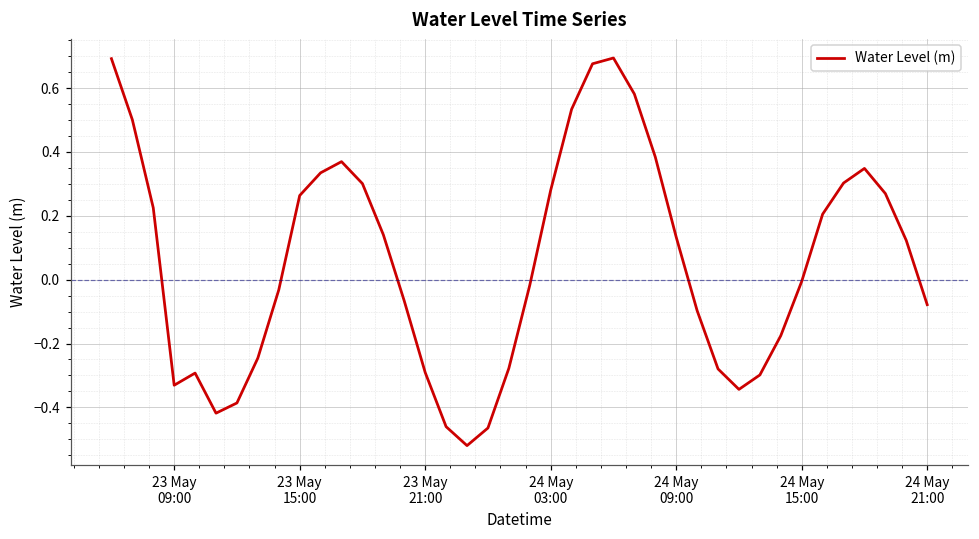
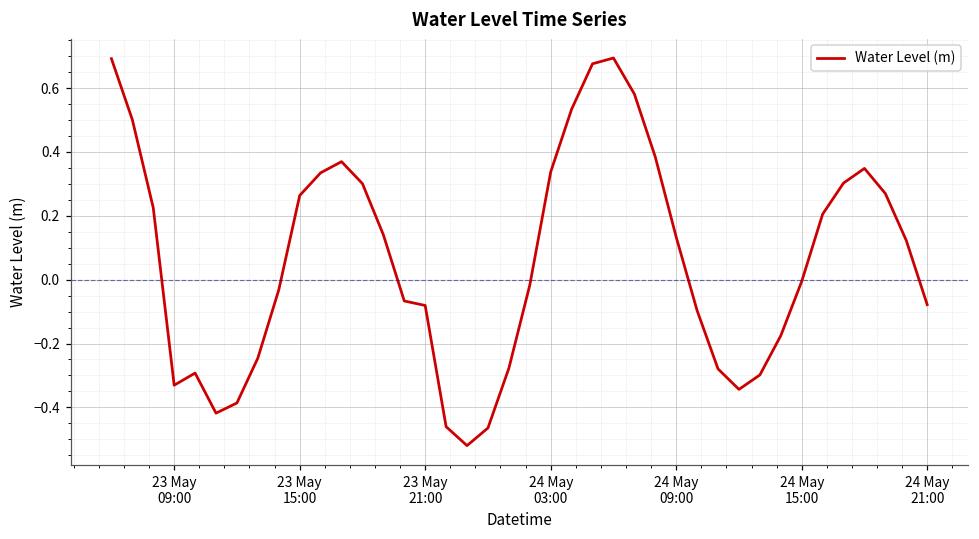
23 May 21:00: -0.29 -> -0.08
24 May 03:00: 0.28 -> 0.34
